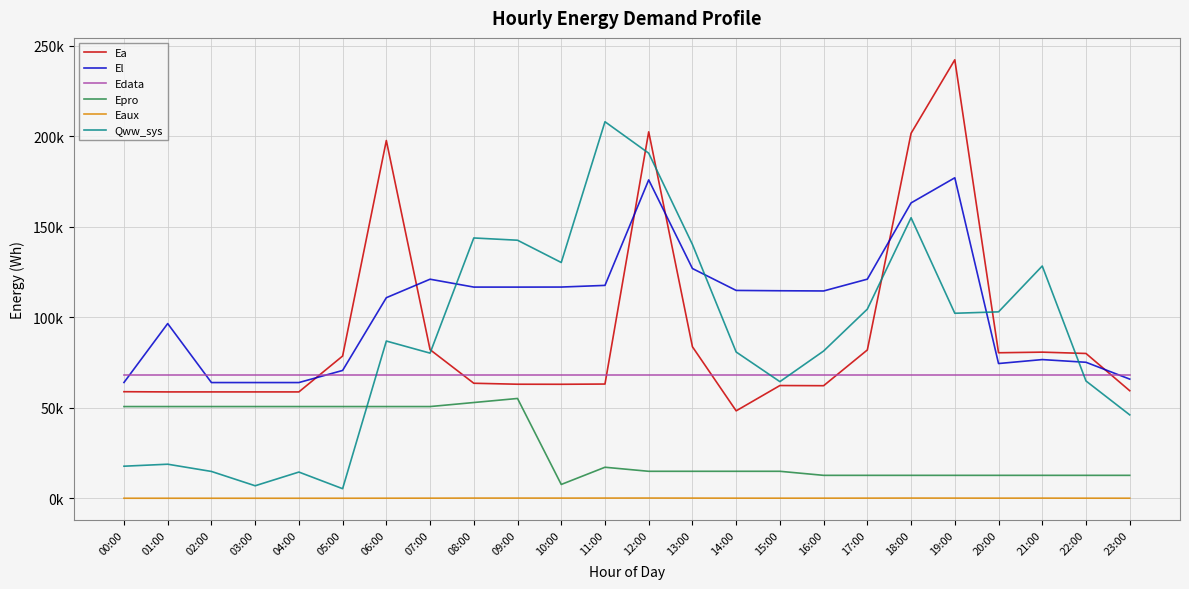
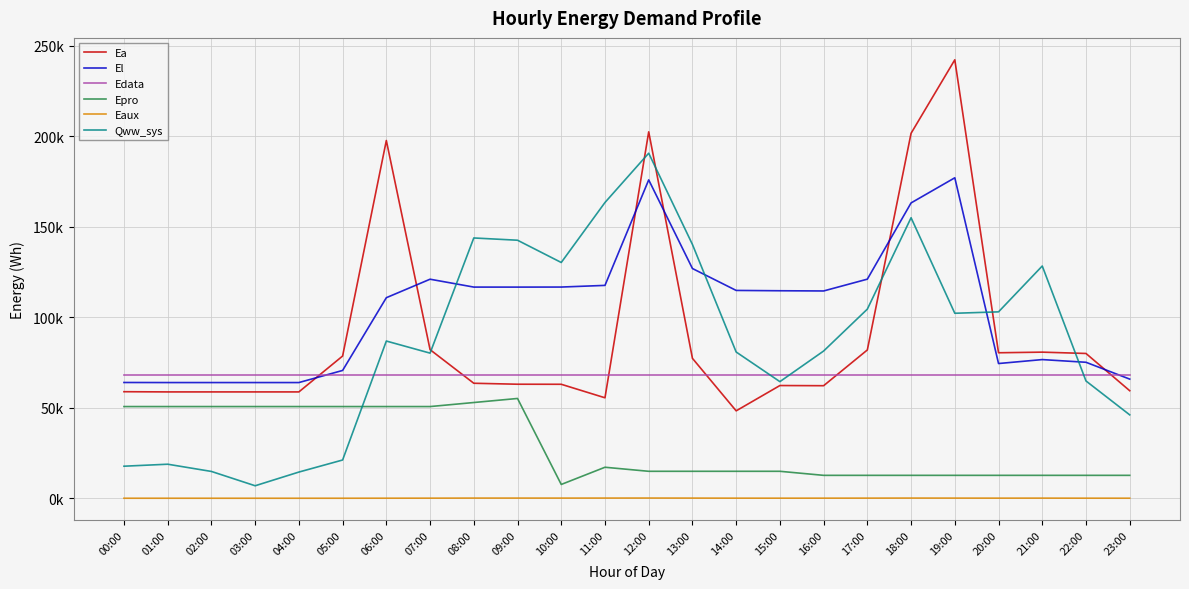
El, 01:00: 96000 -> 64000
Qww_sys, 05:00: 5000 -> 21000
Ea, 11:00: 63000 -> 55000
Qww_sys, 11:00: 208000 -> 163000
Ea, 13:00: 84000 -> 77000
